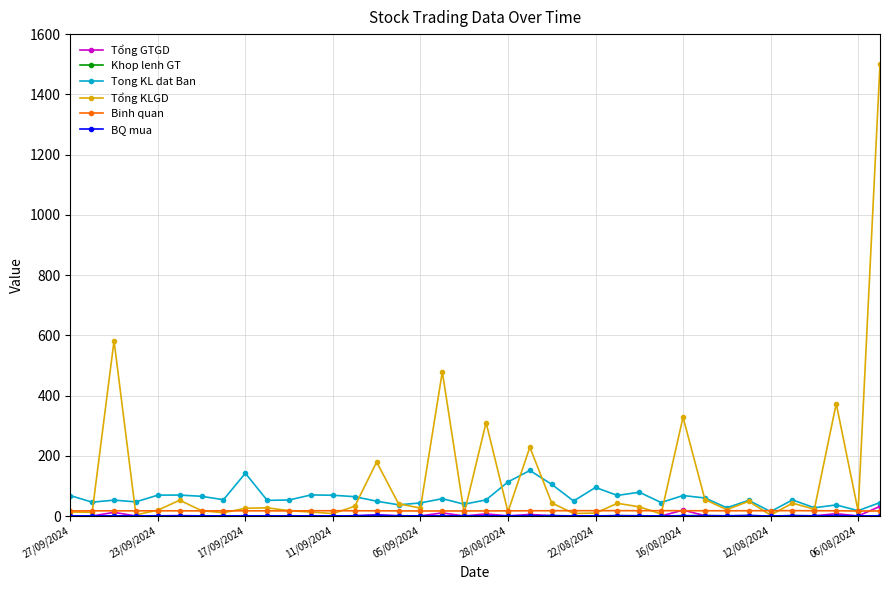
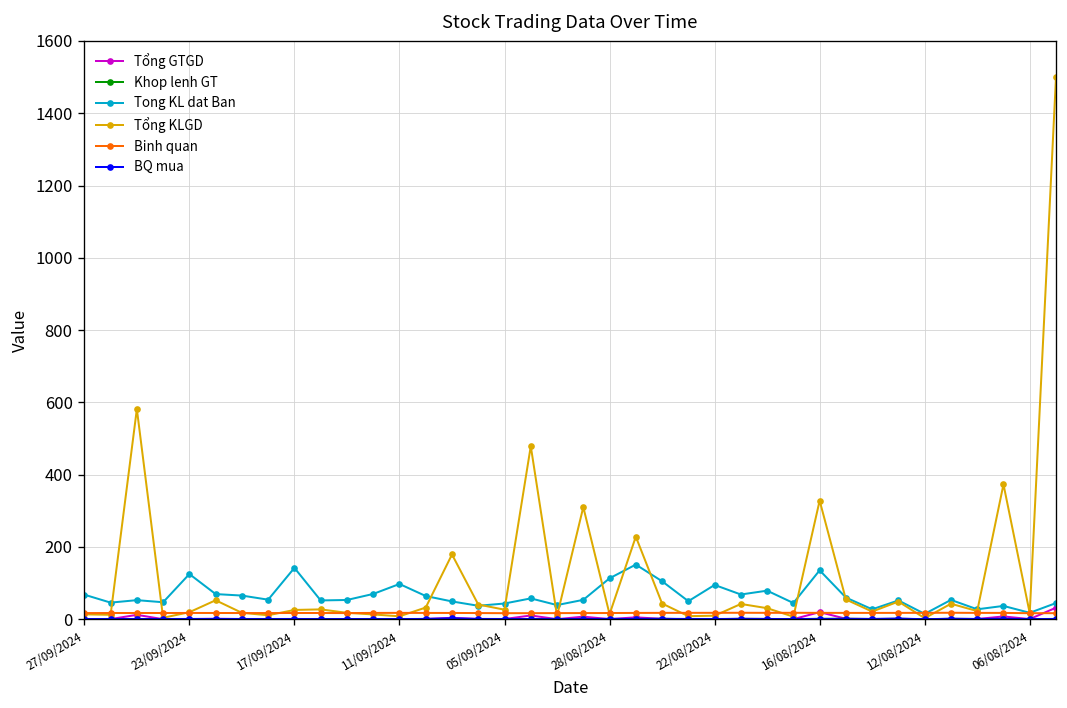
Tong KL dat Ban, 23/09/2024: 70 -> 120
Tong KL dat Ban, 11/09/2024: 70 -> 100
Tong KL dat Ban, 16/08/2024: 70 -> 140
